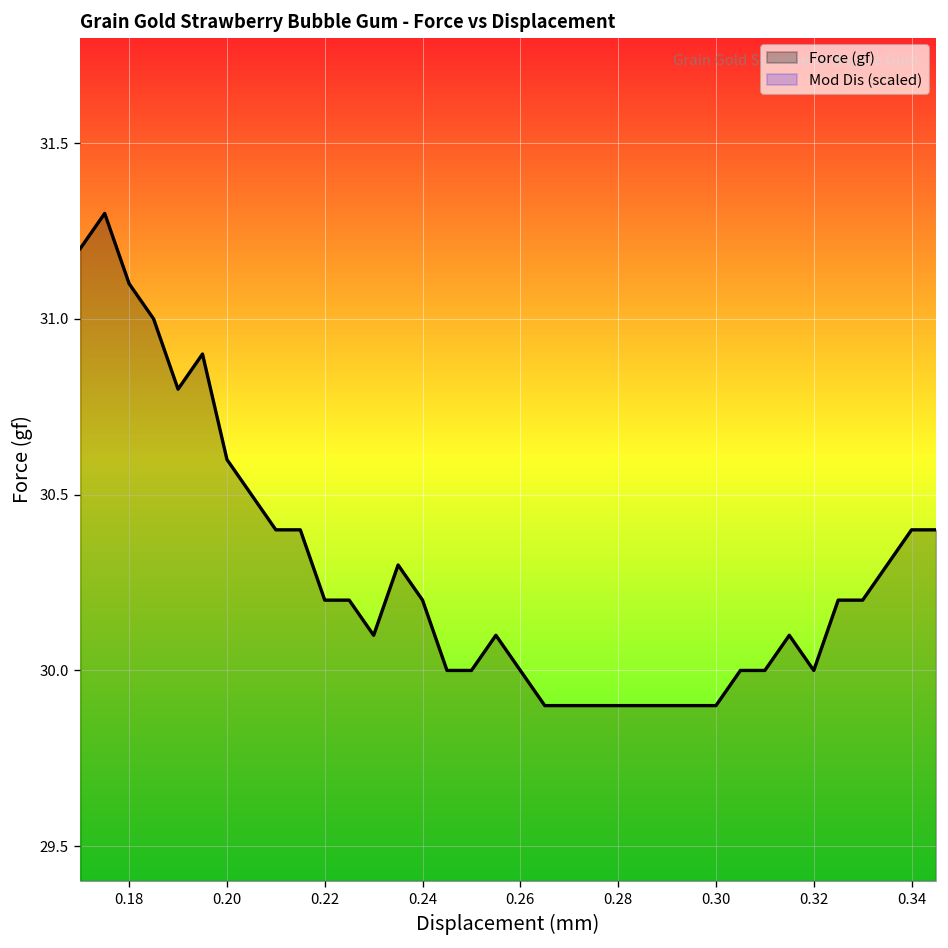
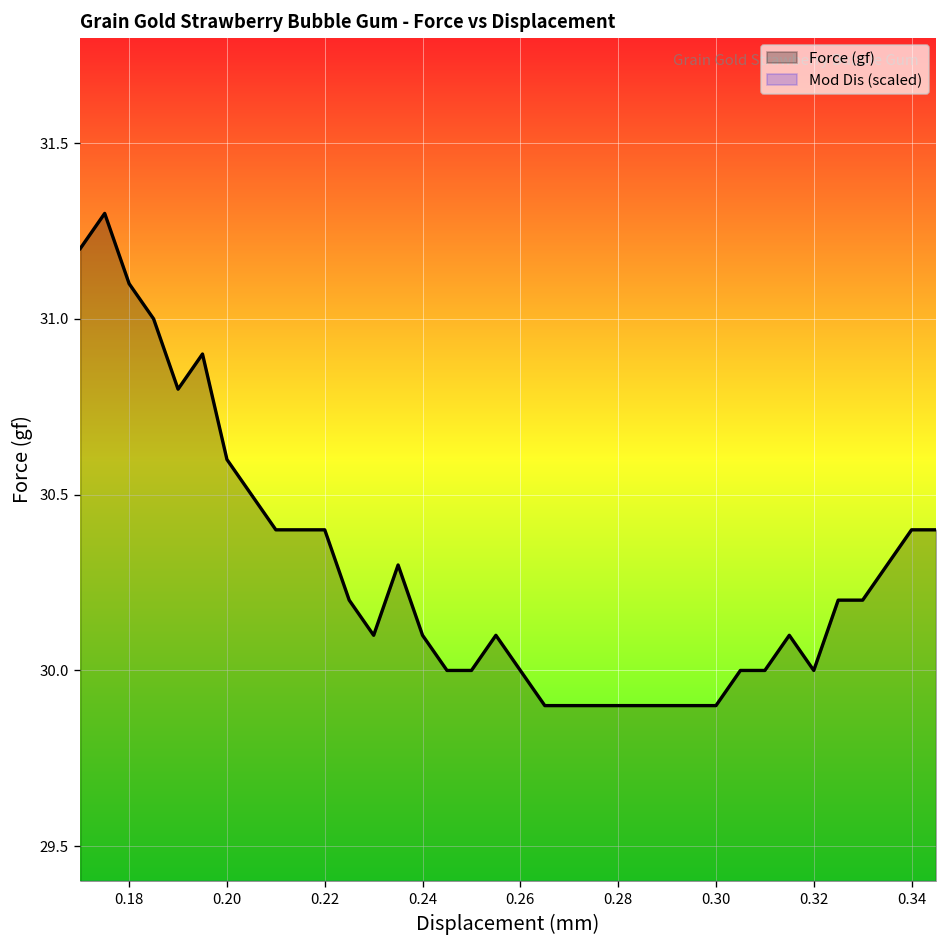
Force (gf), 0.22: 30.2 -> 30.4
Force (gf), 0.24: 30.2 -> 30.1
